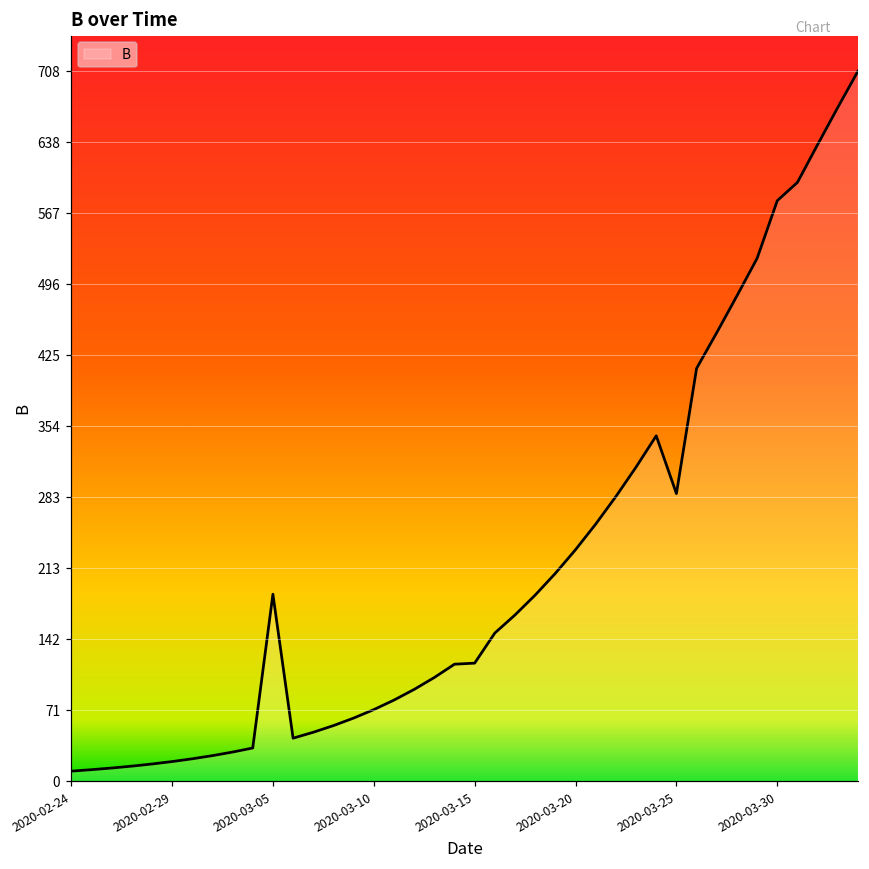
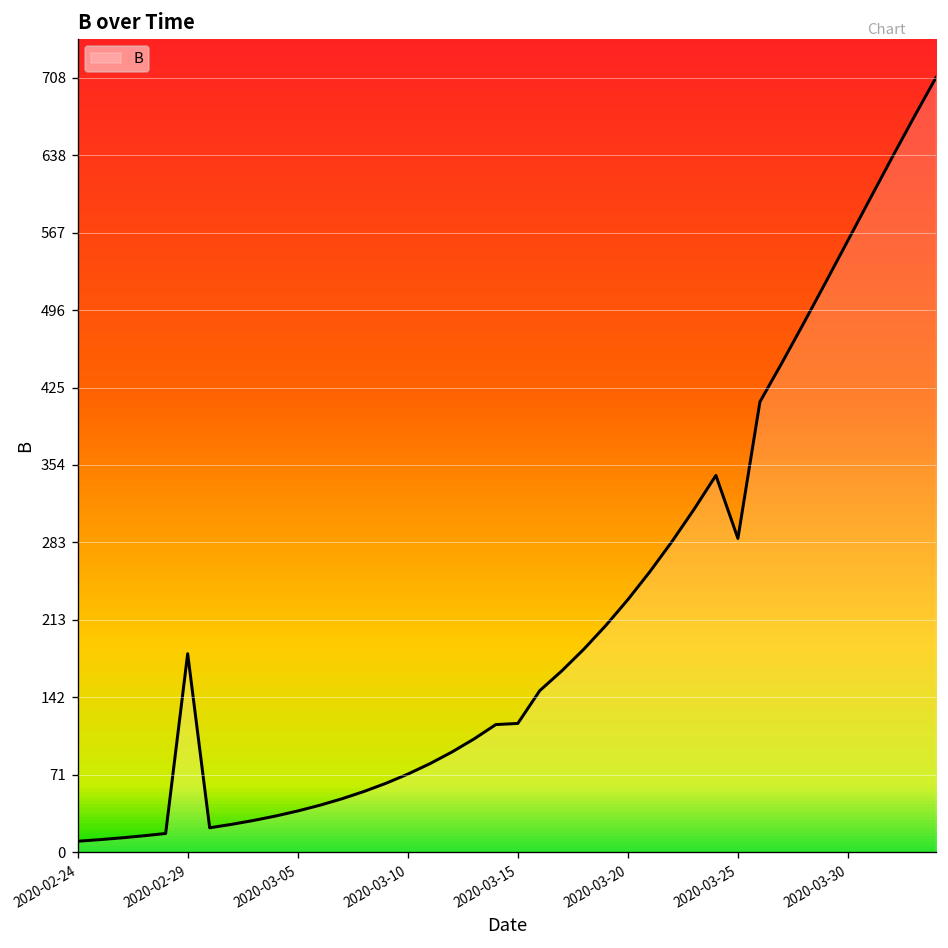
2020-02-29: 20 -> 180
2020-03-05: 190 -> 40
2020-03-30: 580 -> 560
